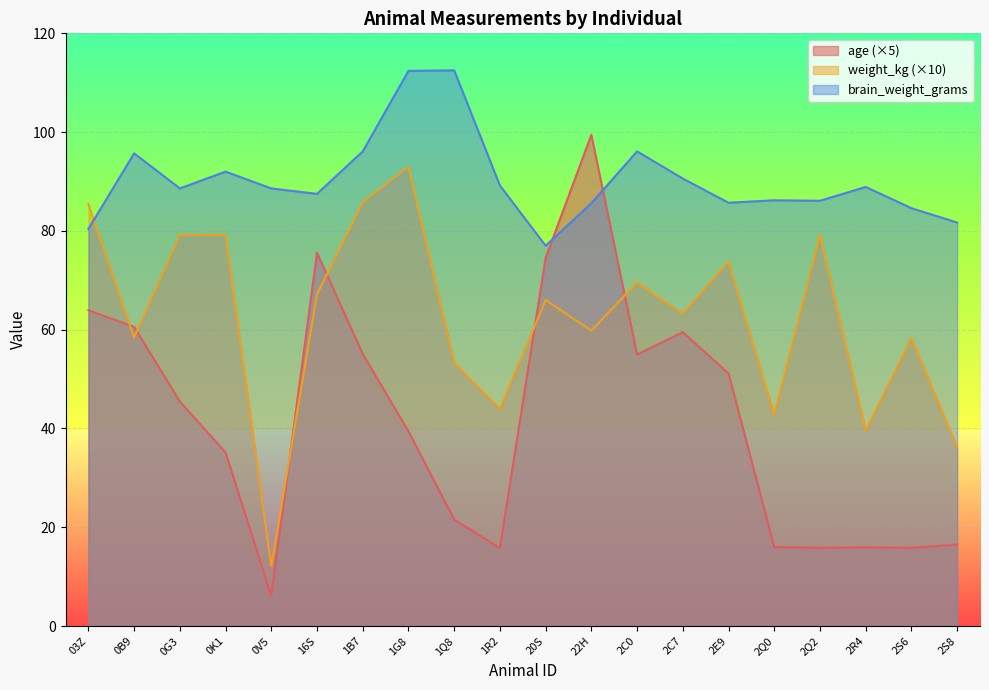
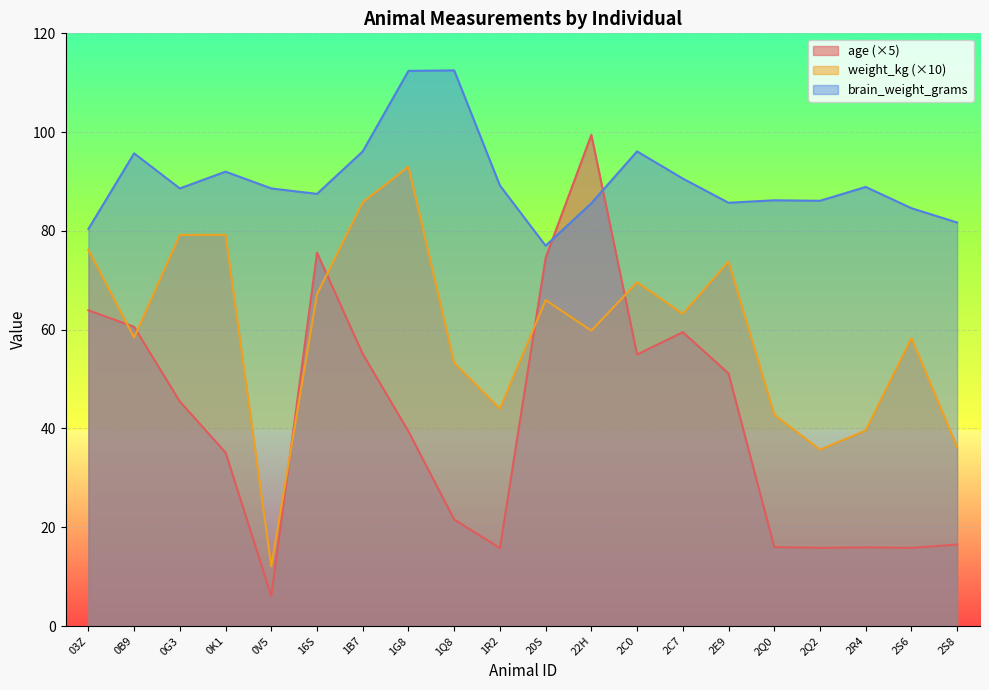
weight_kg (×10), 03Z: 85 -> 76
weight_kg (×10), 2Q2: 79 -> 36
